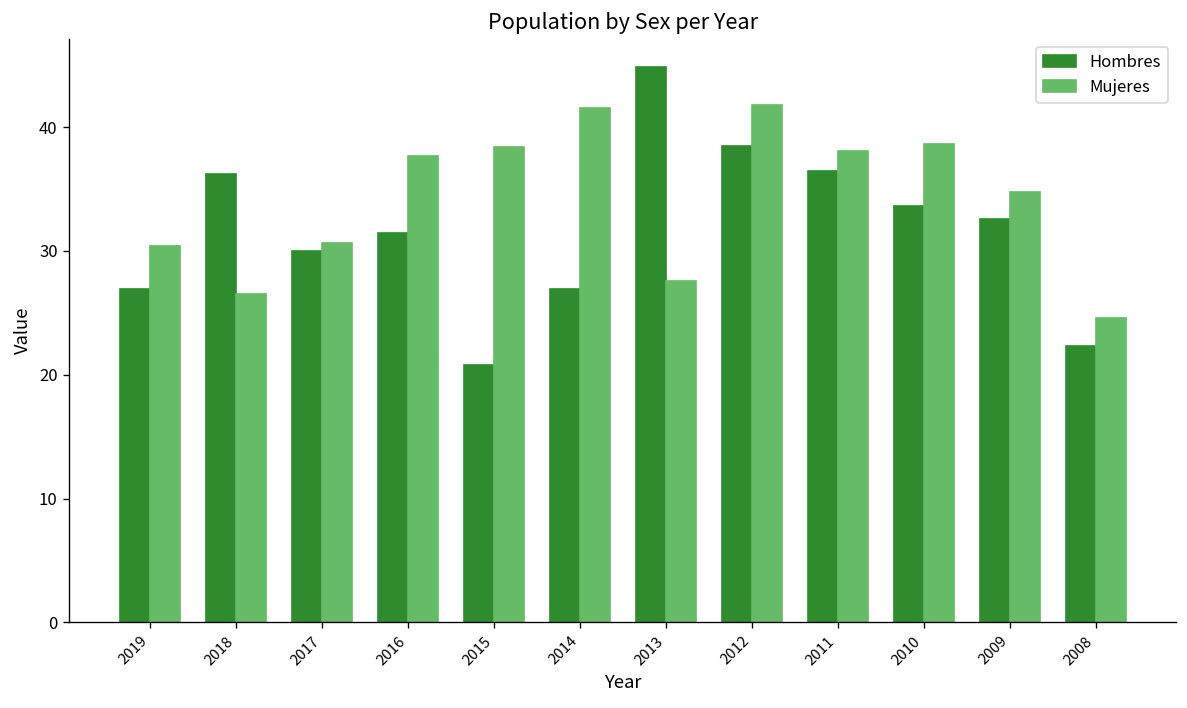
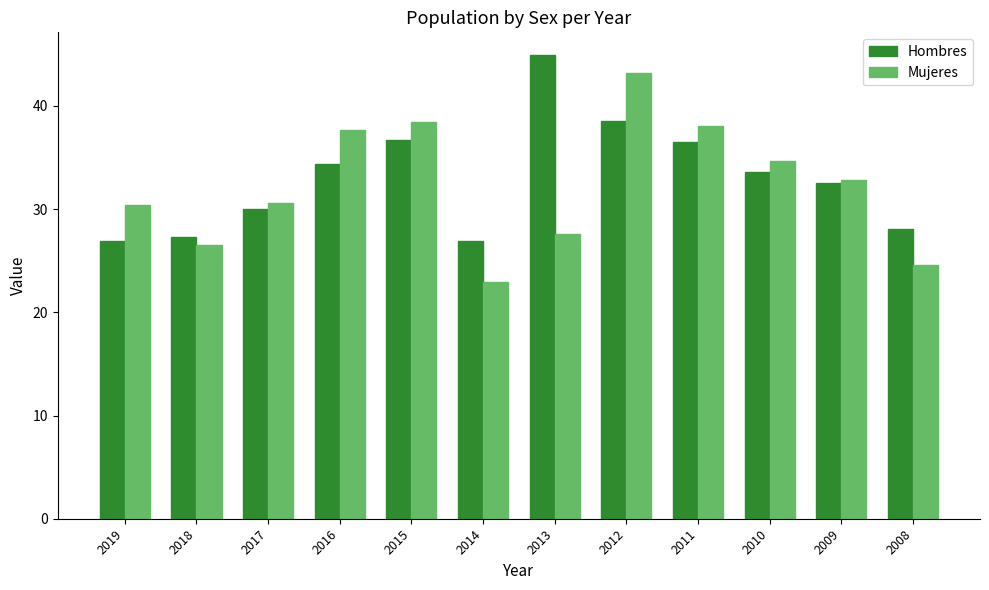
Hombres, 2018: 36.2 -> 27.3
Hombres, 2016: 31.4 -> 34.4
Hombres, 2015: 20.8 -> 36.7
Mujeres, 2014: 41.6 -> 23.0
Mujeres, 2012: 41.8 -> 43.2
Mujeres, 2010: 38.6 -> 34.7
Mujeres, 2009: 34.8 -> 32.9
Hombres, 2008: 22.3 -> 28.0
